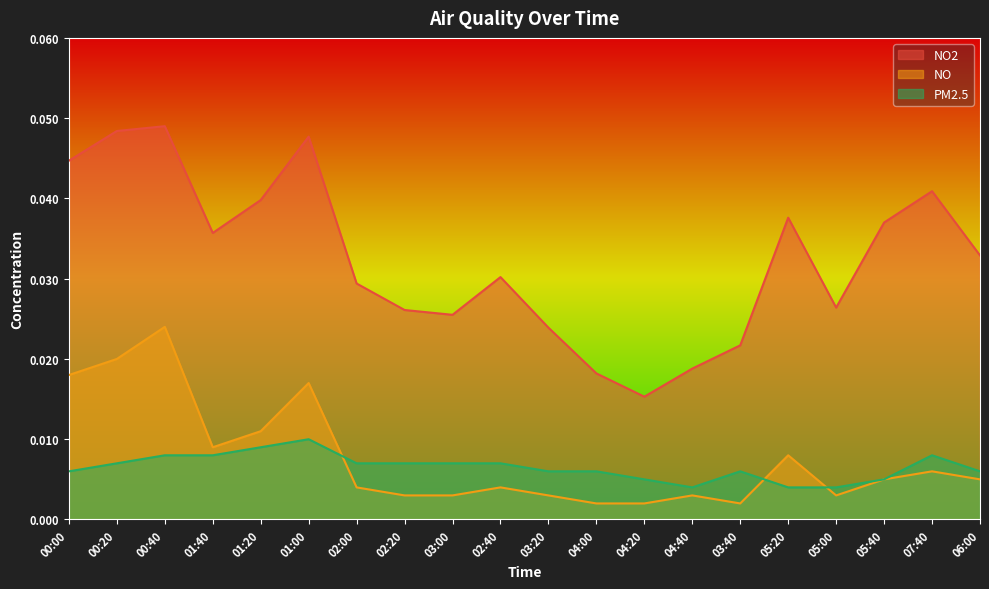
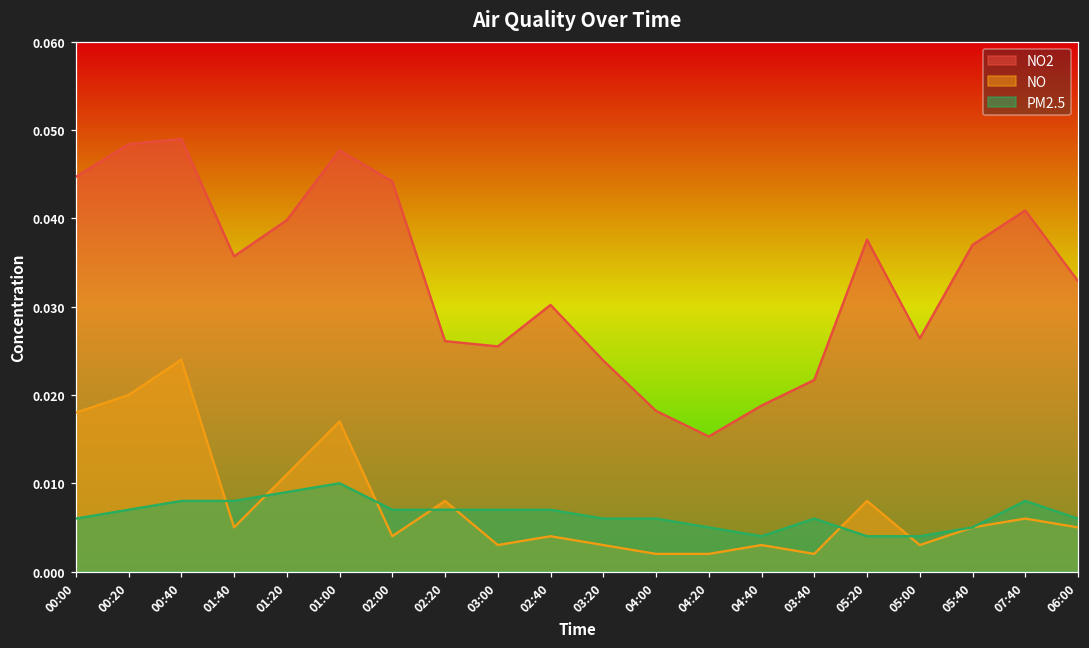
NO, 01:40: 0.009 -> 0.005
NO2, 02:00: 0.029 -> 0.044
NO, 02:20: 0.003 -> 0.008
